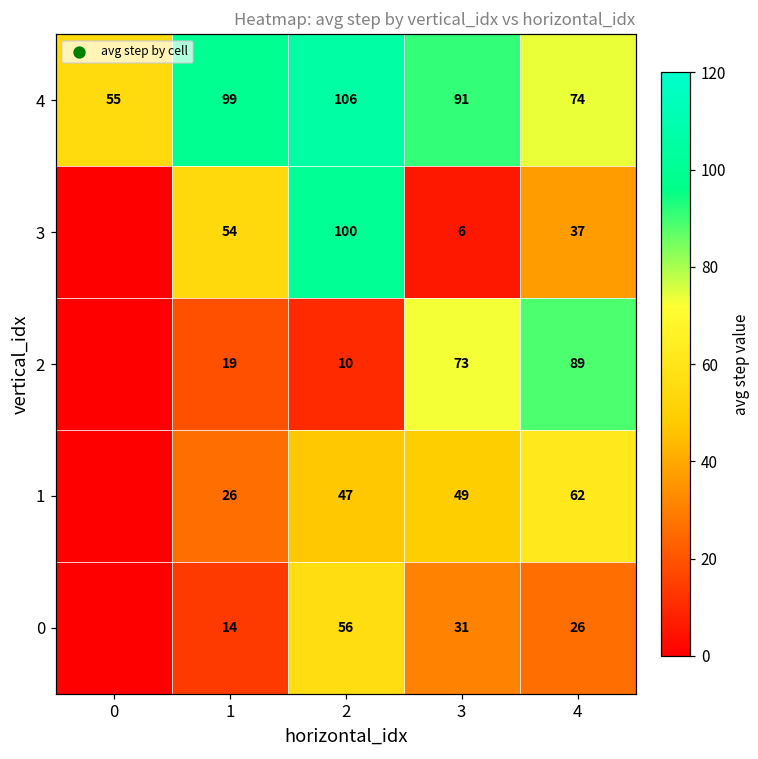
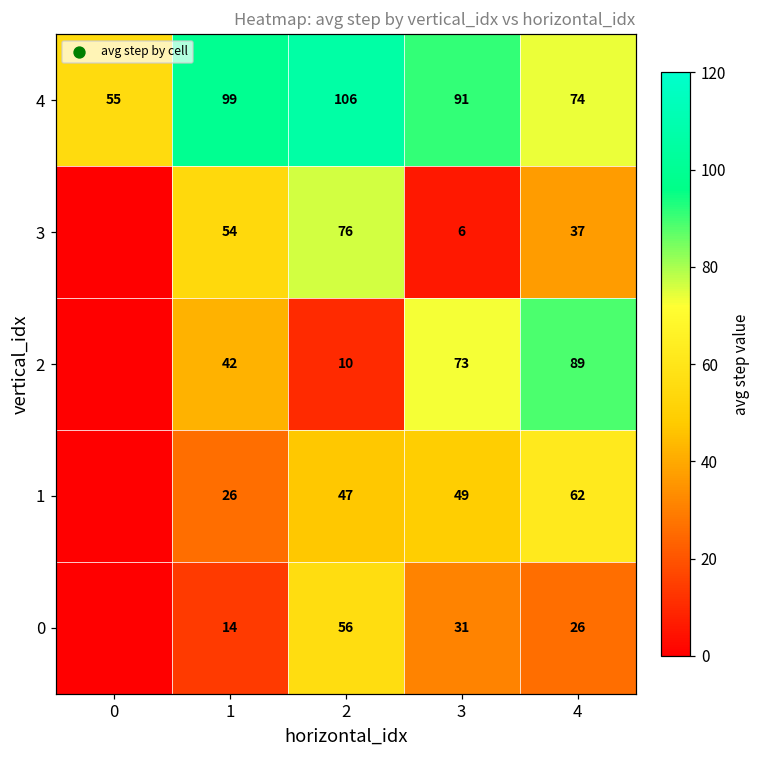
3, 2: 100 -> 76
2, 1: 19 -> 42
